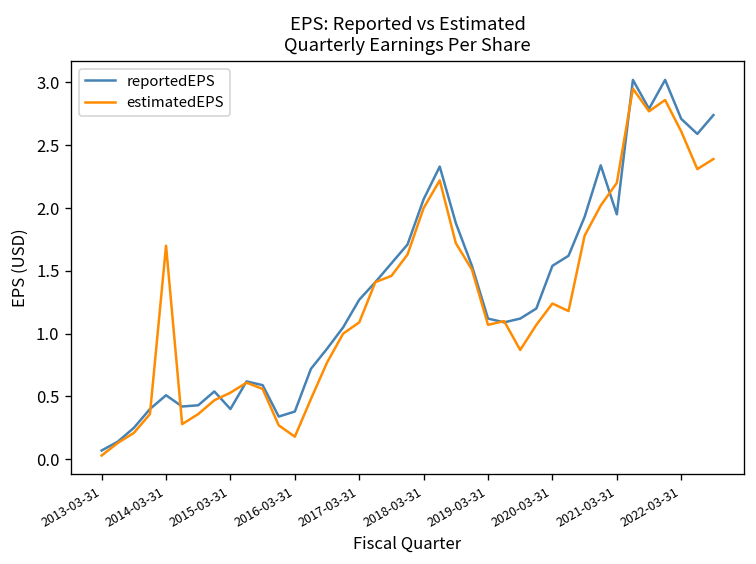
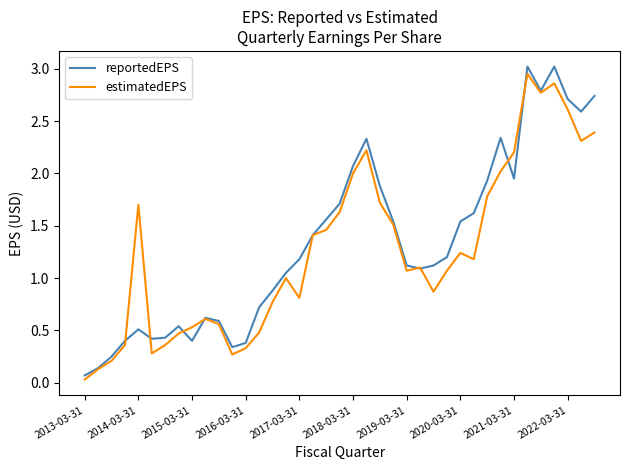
estimatedEPS, 2016-03-31: 0.18 -> 0.33
reportedEPS, 2017-03-31: 1.27 -> 1.18
estimatedEPS, 2017-03-31: 1.09 -> 0.81
